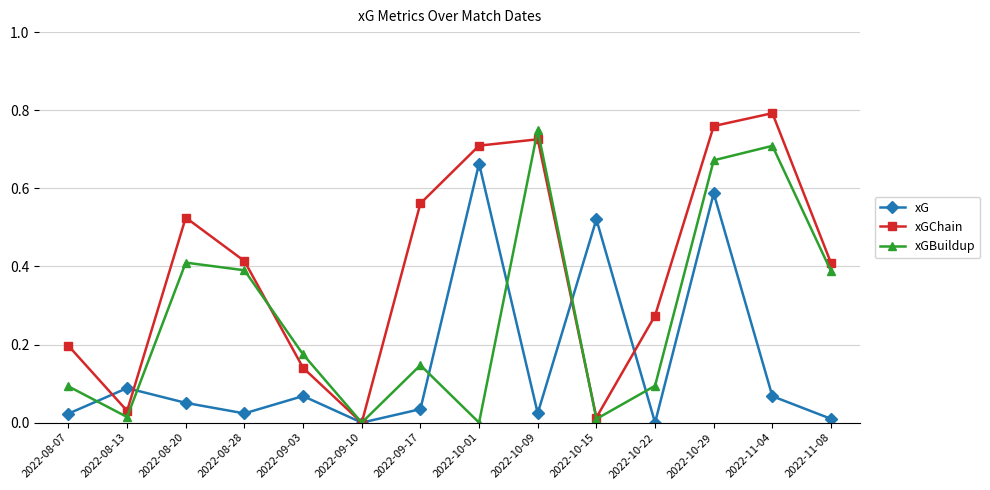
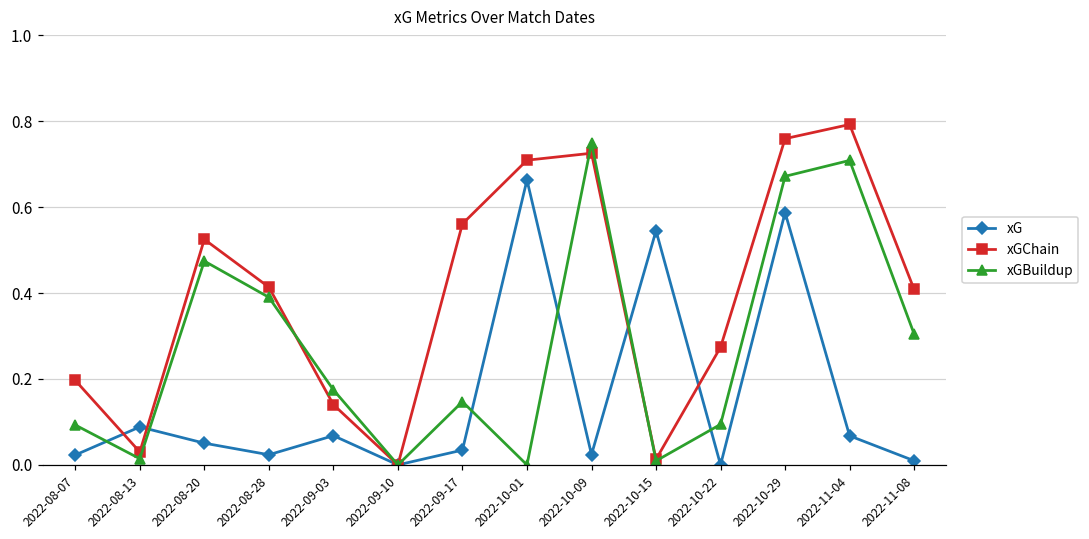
xGBuildup, 2022-08-20: 0.41 -> 0.47
xG, 2022-10-15: 0.52 -> 0.55
xGBuildup, 2022-11-08: 0.39 -> 0.30
